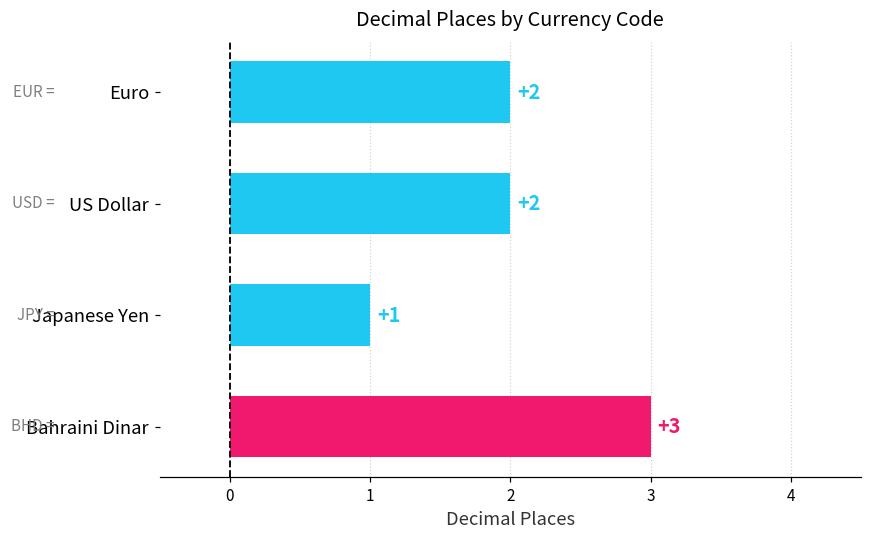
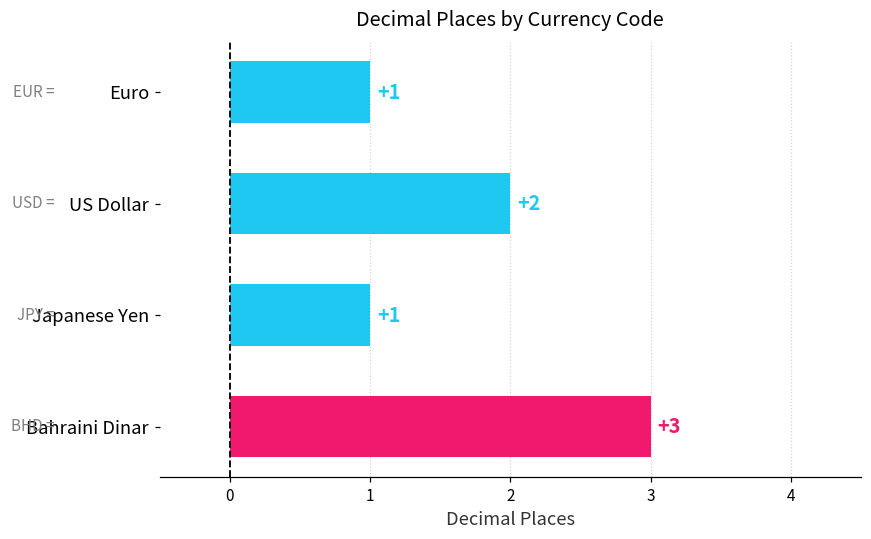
Euro: +2 -> +1
